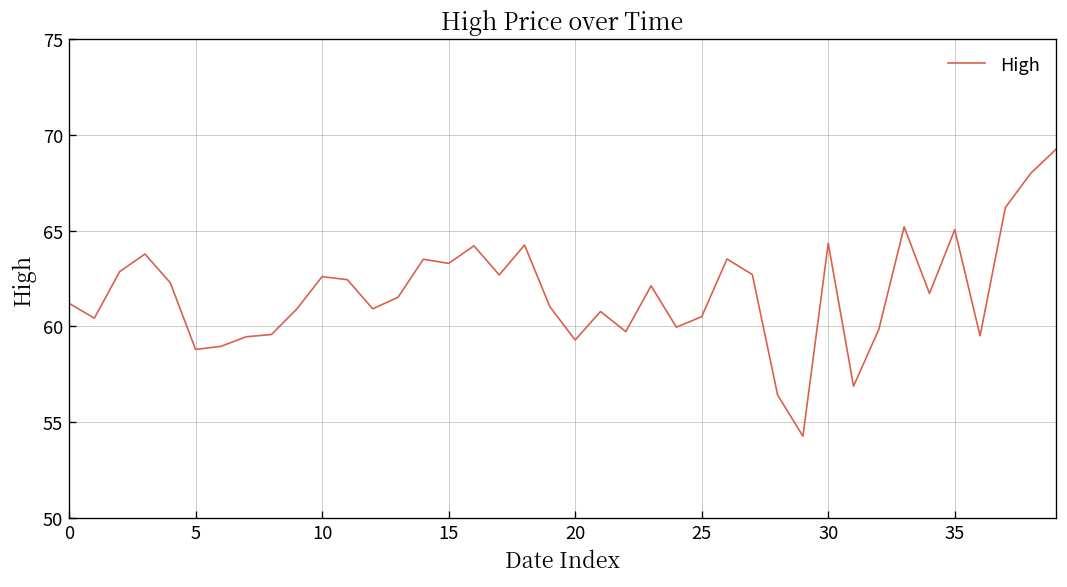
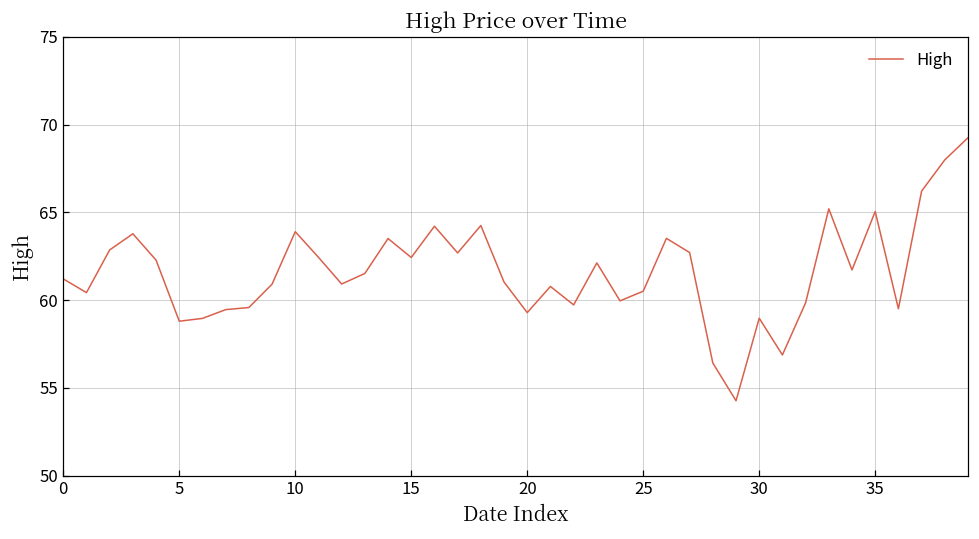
10: 62.6 -> 63.9
15: 63.3 -> 62.4
30: 64.3 -> 59.0
